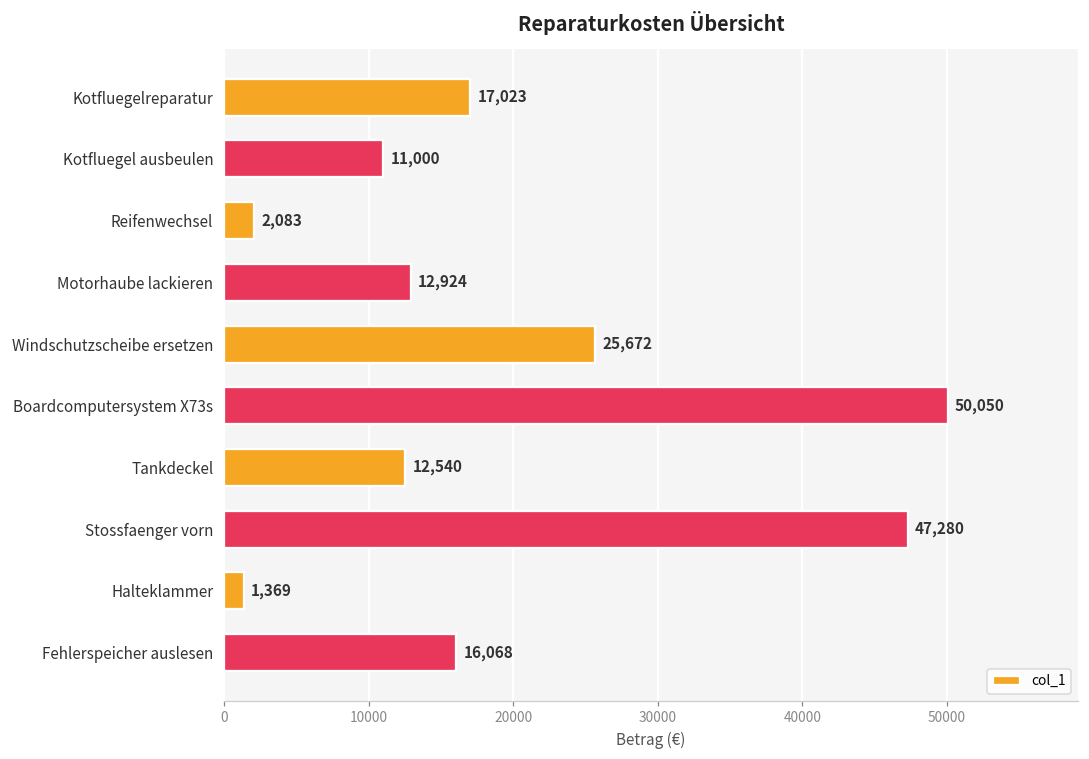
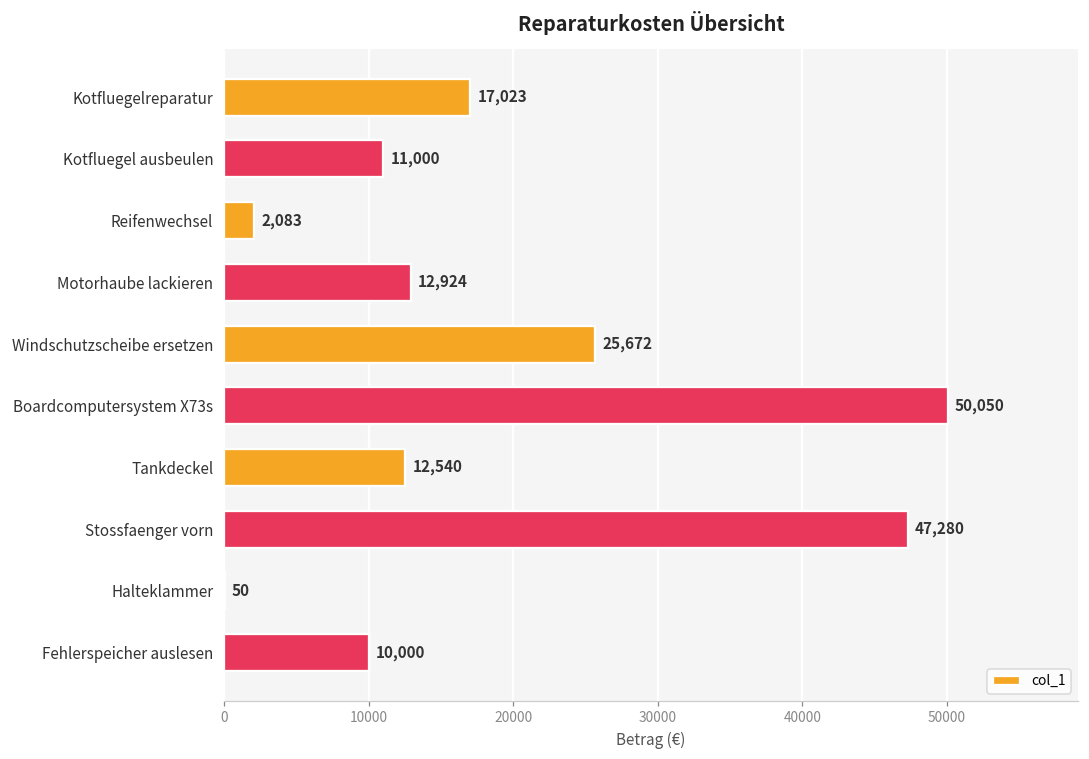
Halteklammer: 1,369 -> 50
Fehlerspeicher auslesen: 16,068 -> 10,000
